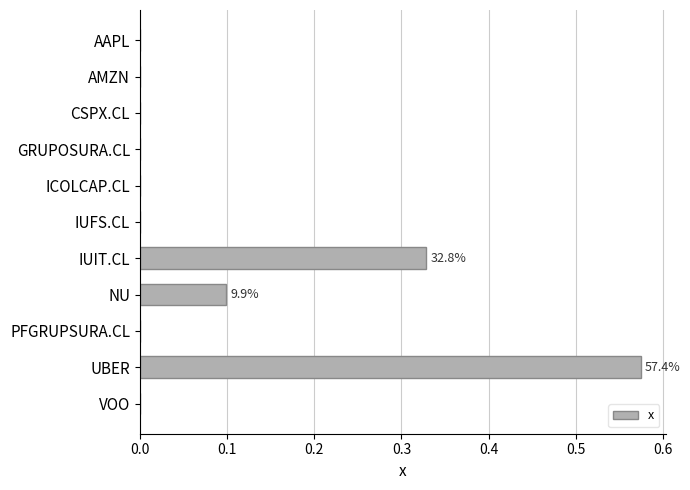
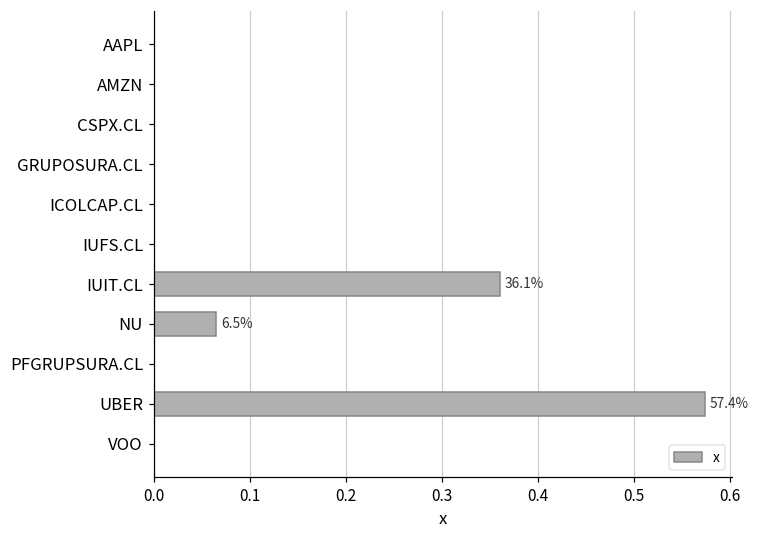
IUIT.CL: 32.8% -> 36.1%
NU: 9.9% -> 6.5%
